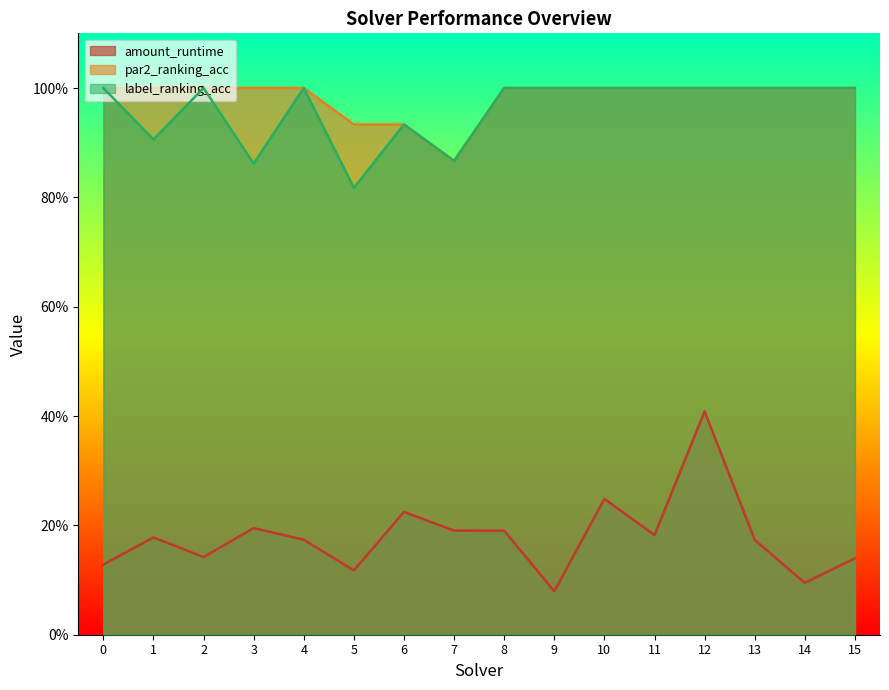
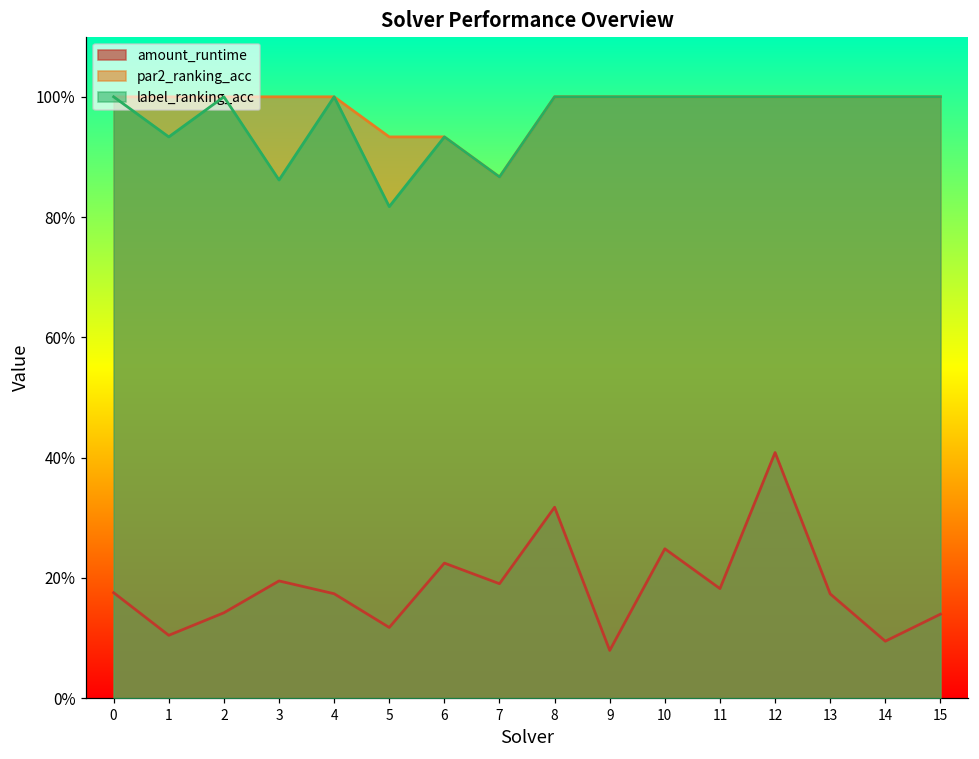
amount_runtime, 0: 13% -> 18%
amount_runtime, 1: 18% -> 10%
label_ranking_acc, 1: 91% -> 93%
amount_runtime, 8: 19% -> 32%
